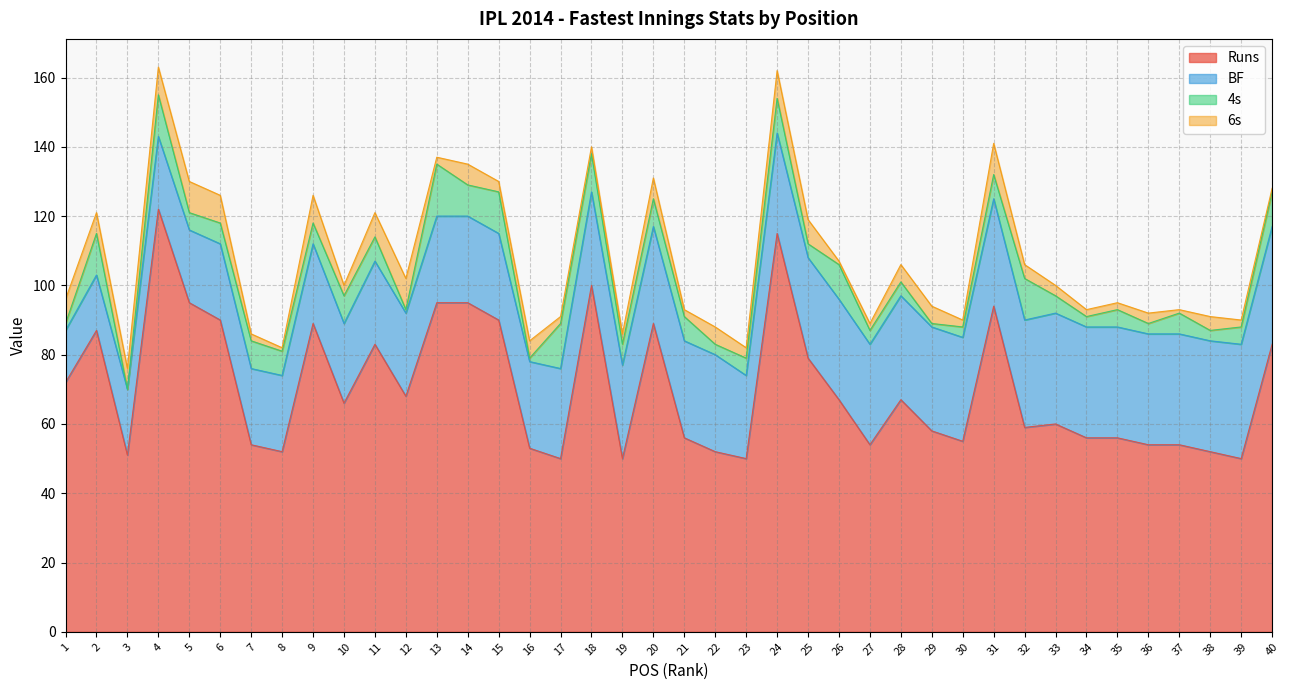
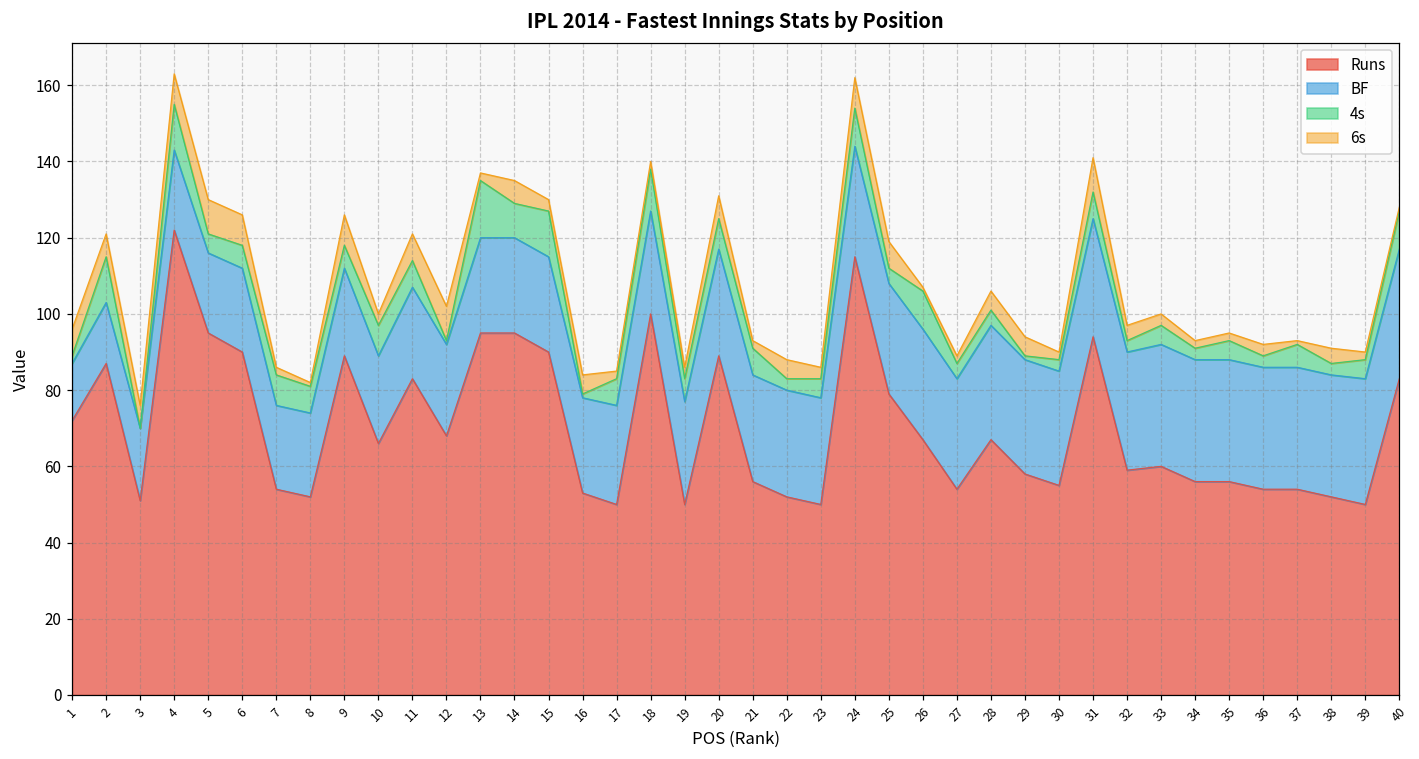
4s, 17: 13 -> 7
BF, 23: 24 -> 28
4s, 32: 12 -> 3
